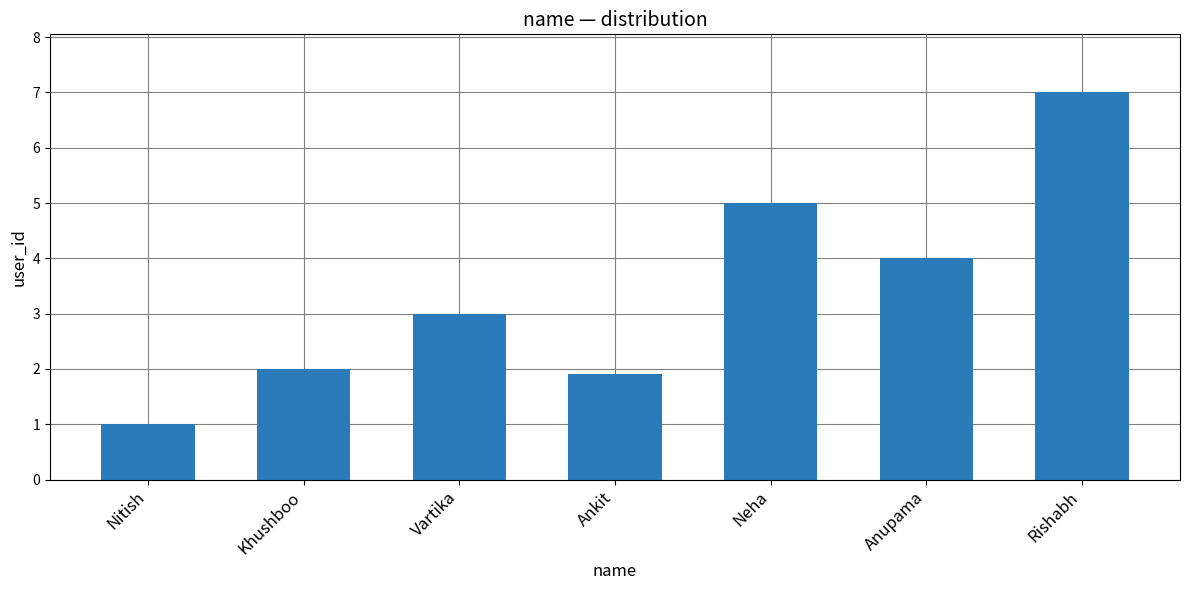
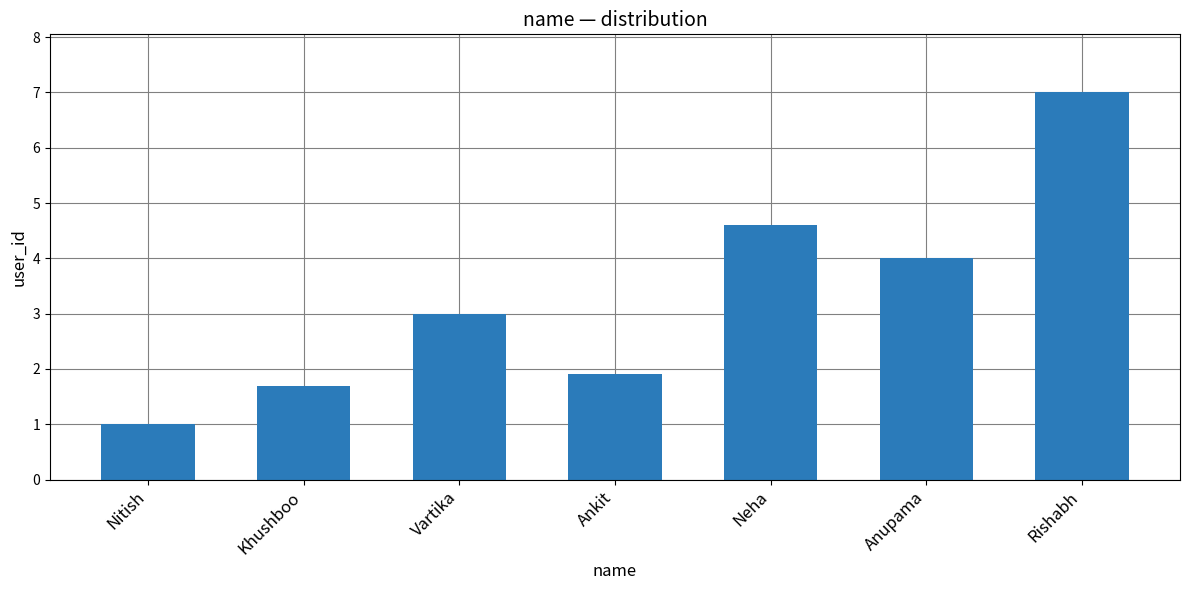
Khushboo: 2.0 -> 1.7
Neha: 5.0 -> 4.6
